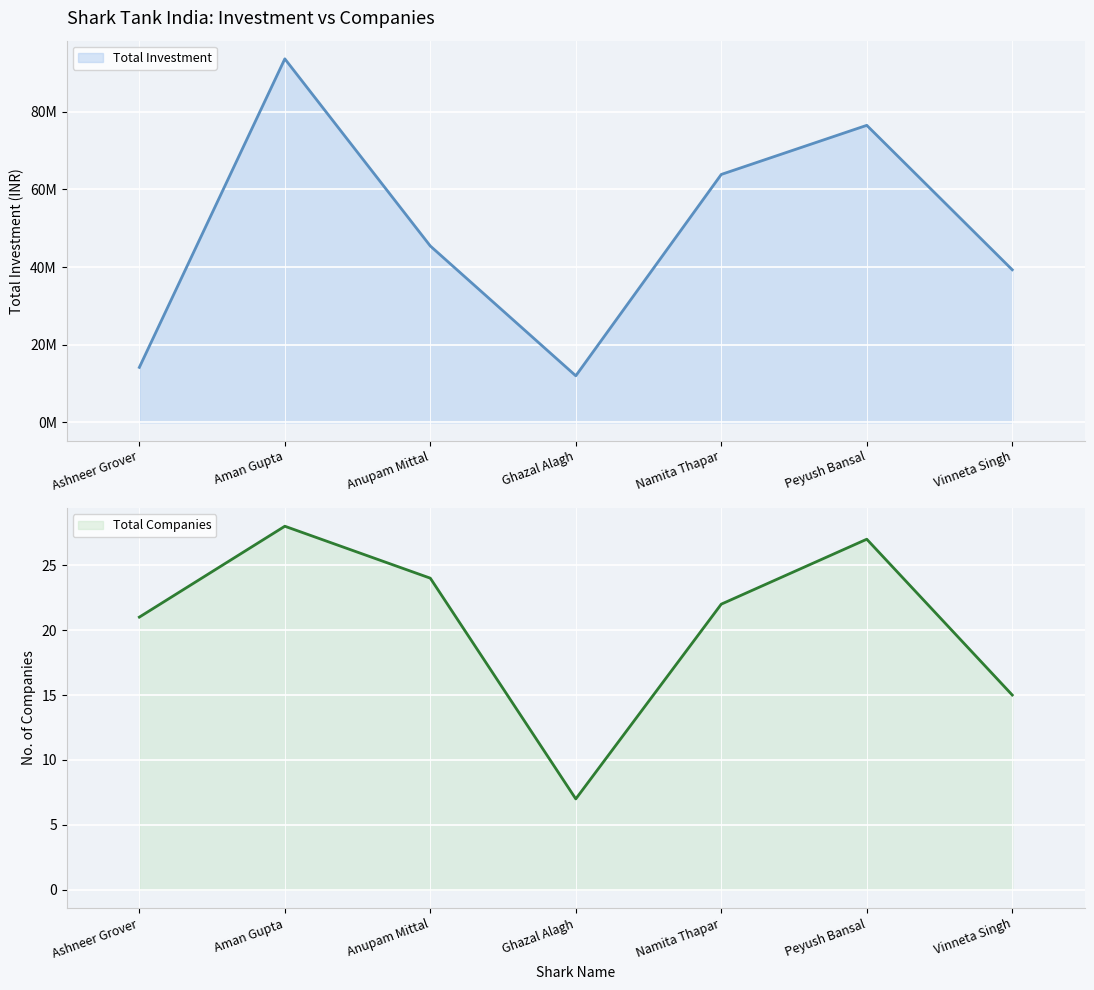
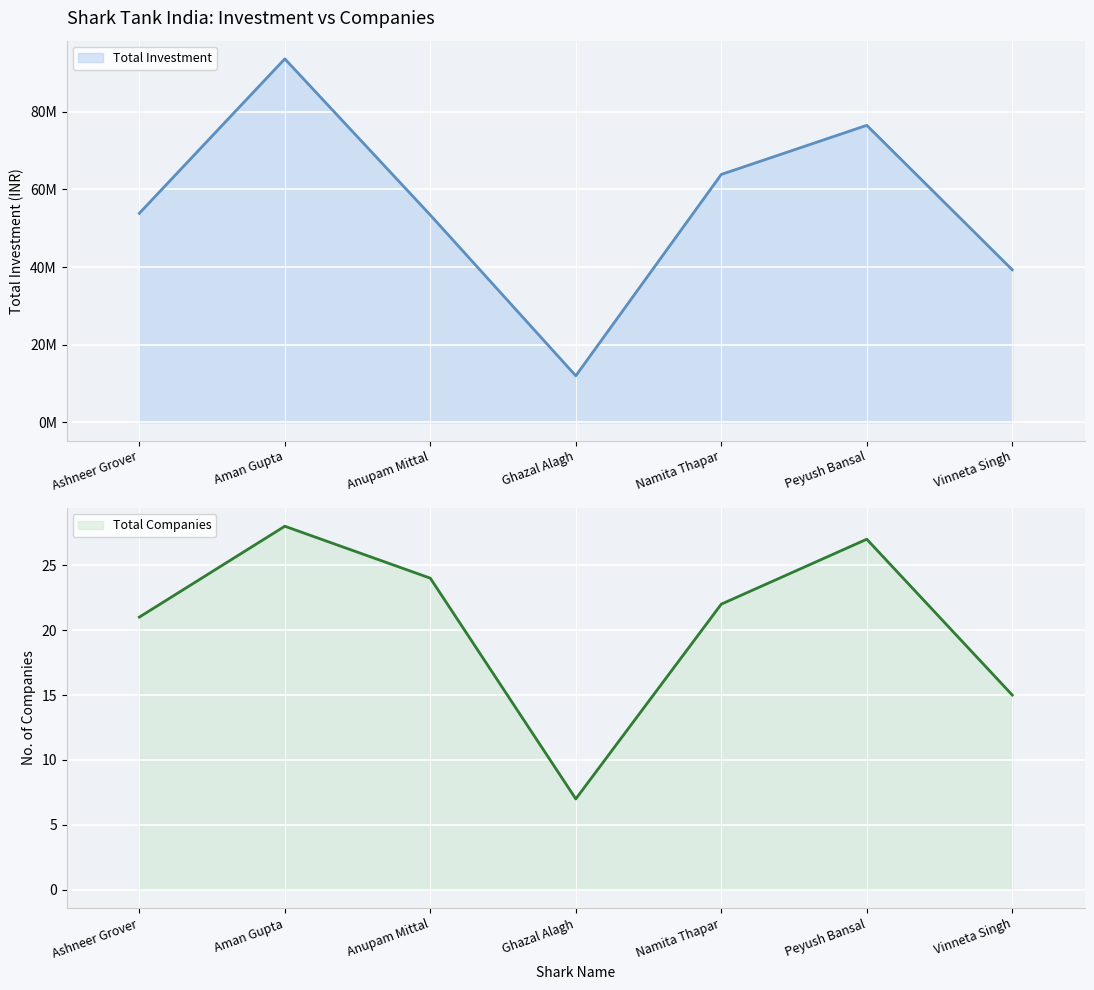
Shark Tank India: Investment vs Companies, Ashneer Grover: 14000000 -> 54000000
Shark Tank India: Investment vs Companies, Anupam Mittal: 45000000 -> 53000000
